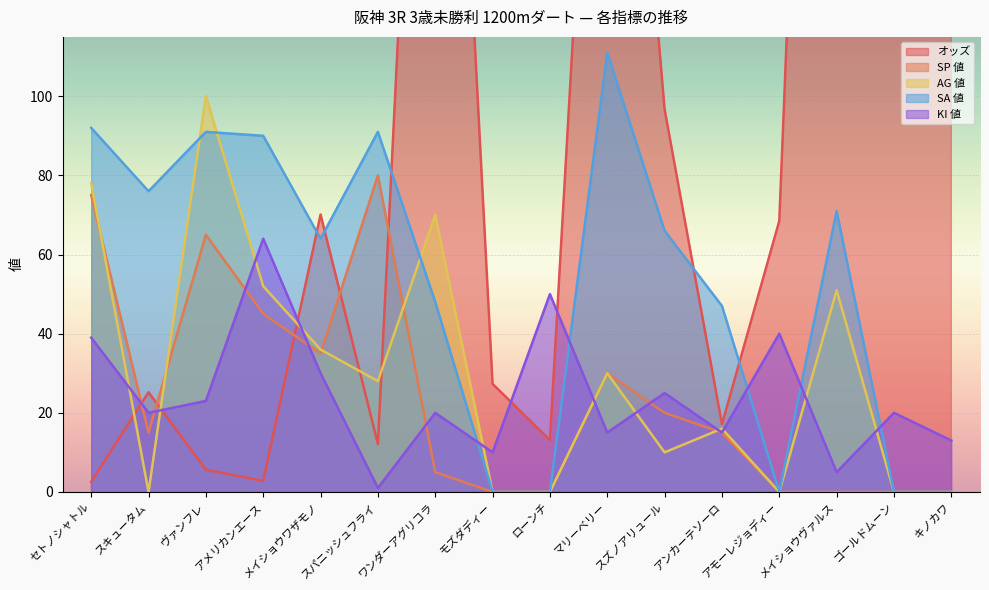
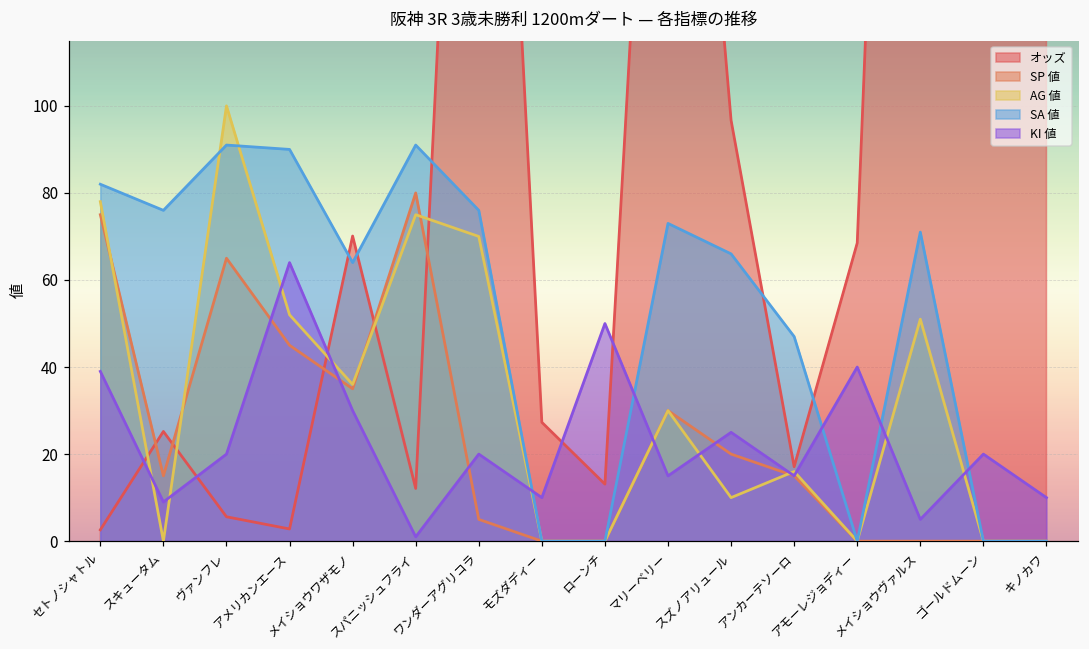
SA 値, セトノシャトル: 92 -> 82
KI 値, スキュータム: 20 -> 9
KI 値, ヴァンフレ: 23 -> 20
AG 値, スパニッシュフライ: 28 -> 75
SA 値, ワンダーアグリコラ: 48 -> 76
SA 値, マリーベリー: 111 -> 73
KI 値, キノカワ: 13 -> 10
